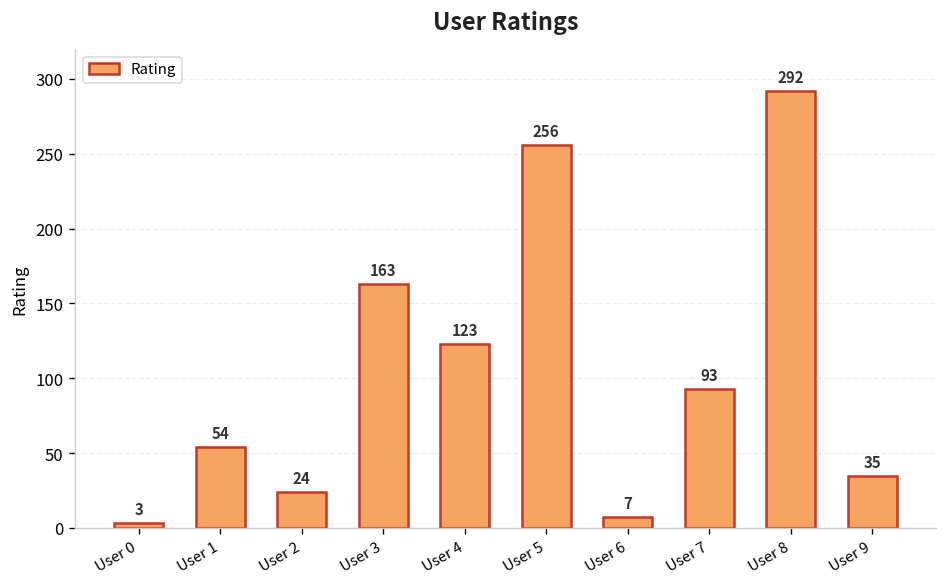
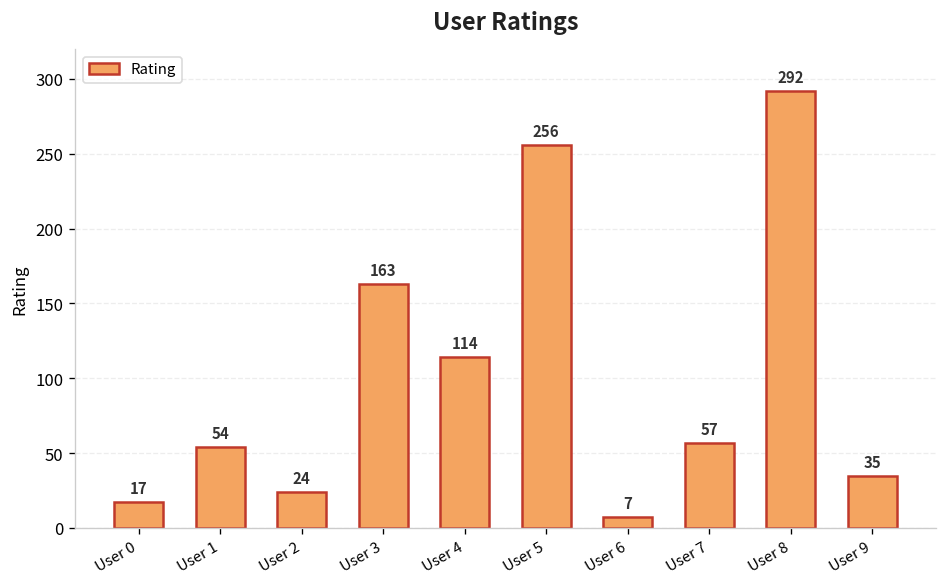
User 0: 3 -> 17
User 4: 123 -> 114
User 7: 93 -> 57
